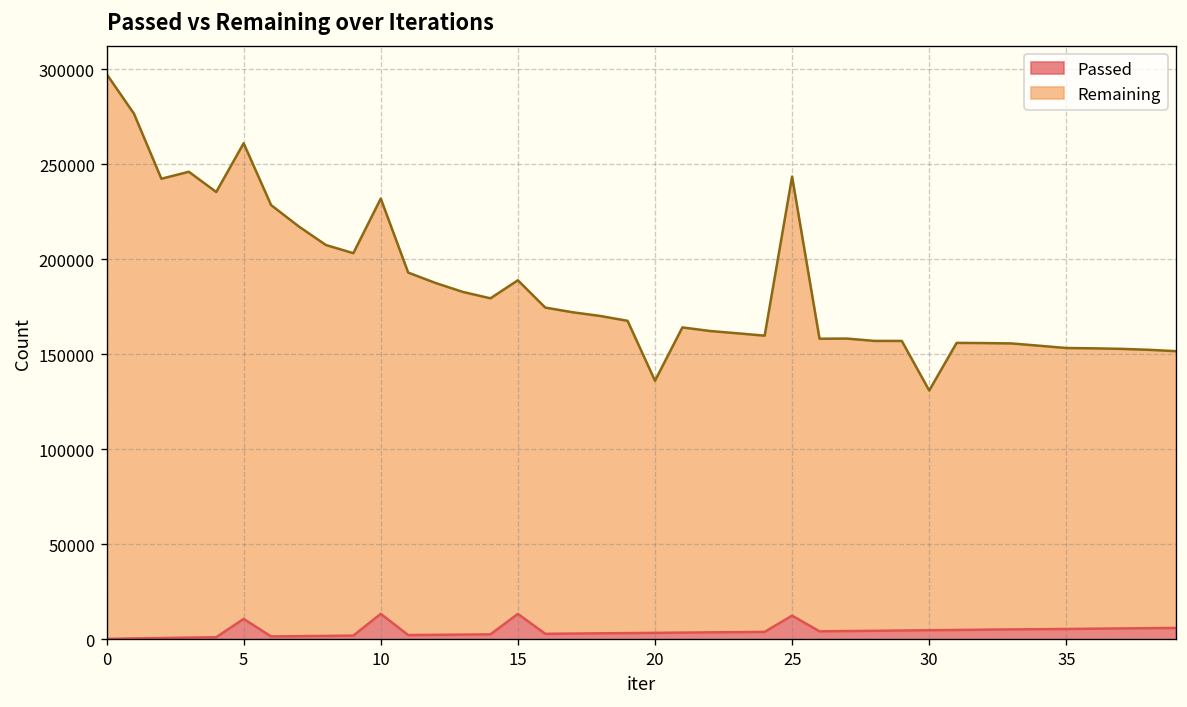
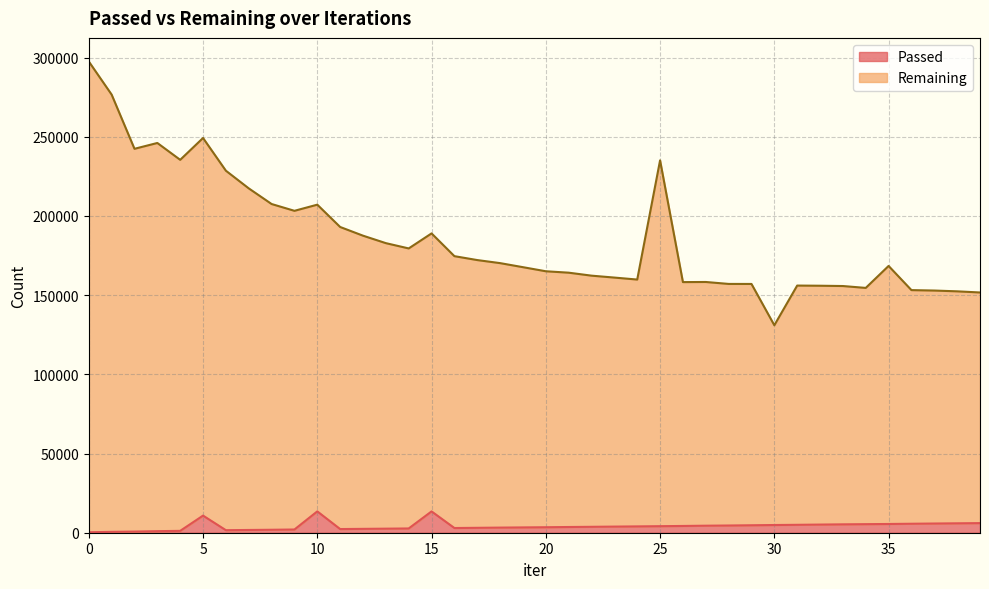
Remaining, 5: 250000 -> 238000
Remaining, 10: 219000 -> 194000
Remaining, 20: 133000 -> 162000
Passed, 25: 13000 -> 4000
Remaining, 35: 148000 -> 163000
